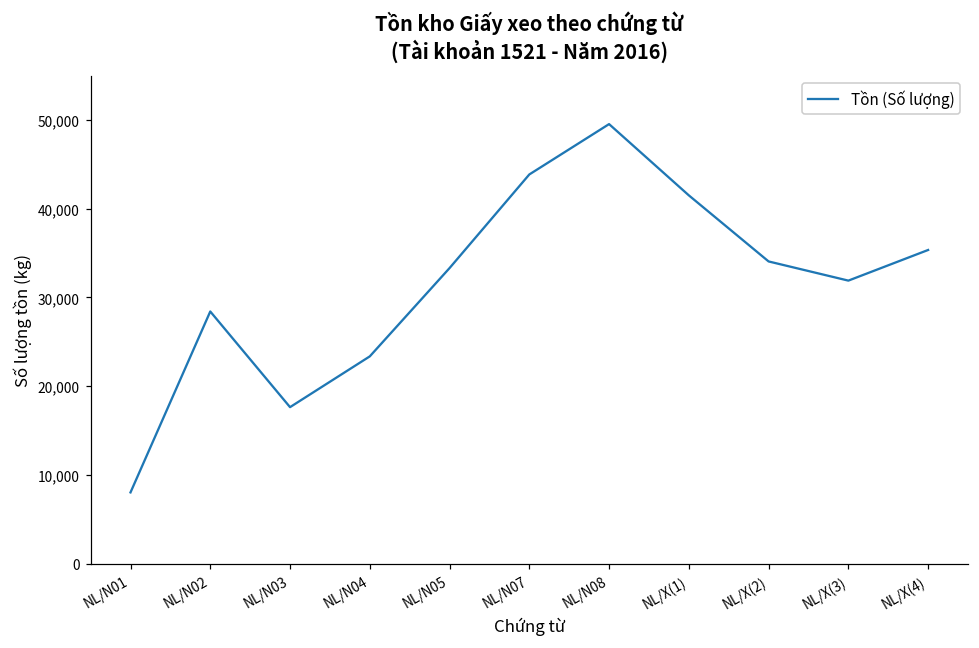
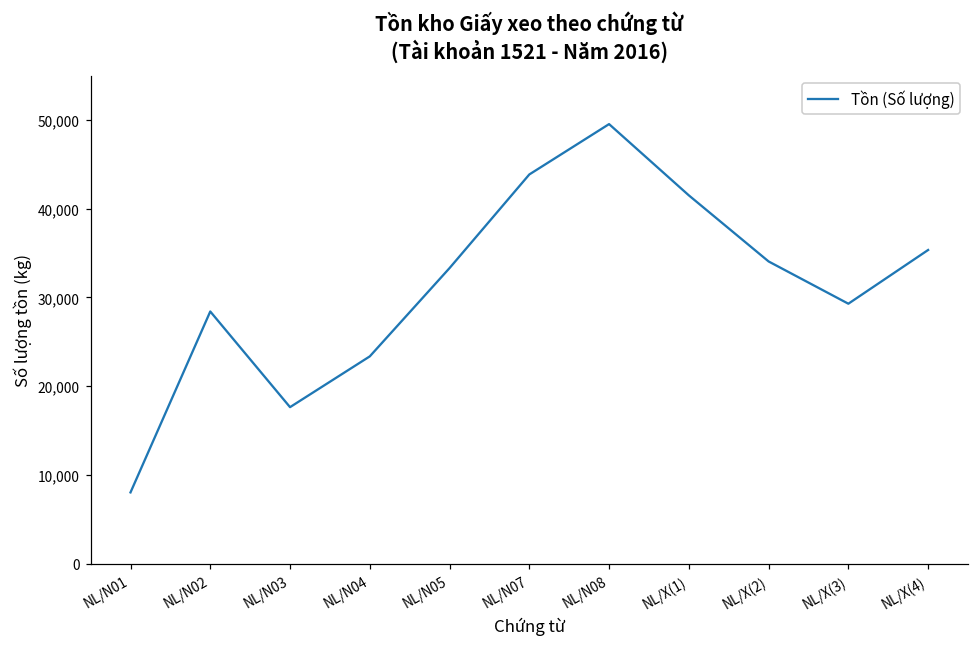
NL/X(3): 32,000 -> 29,000
